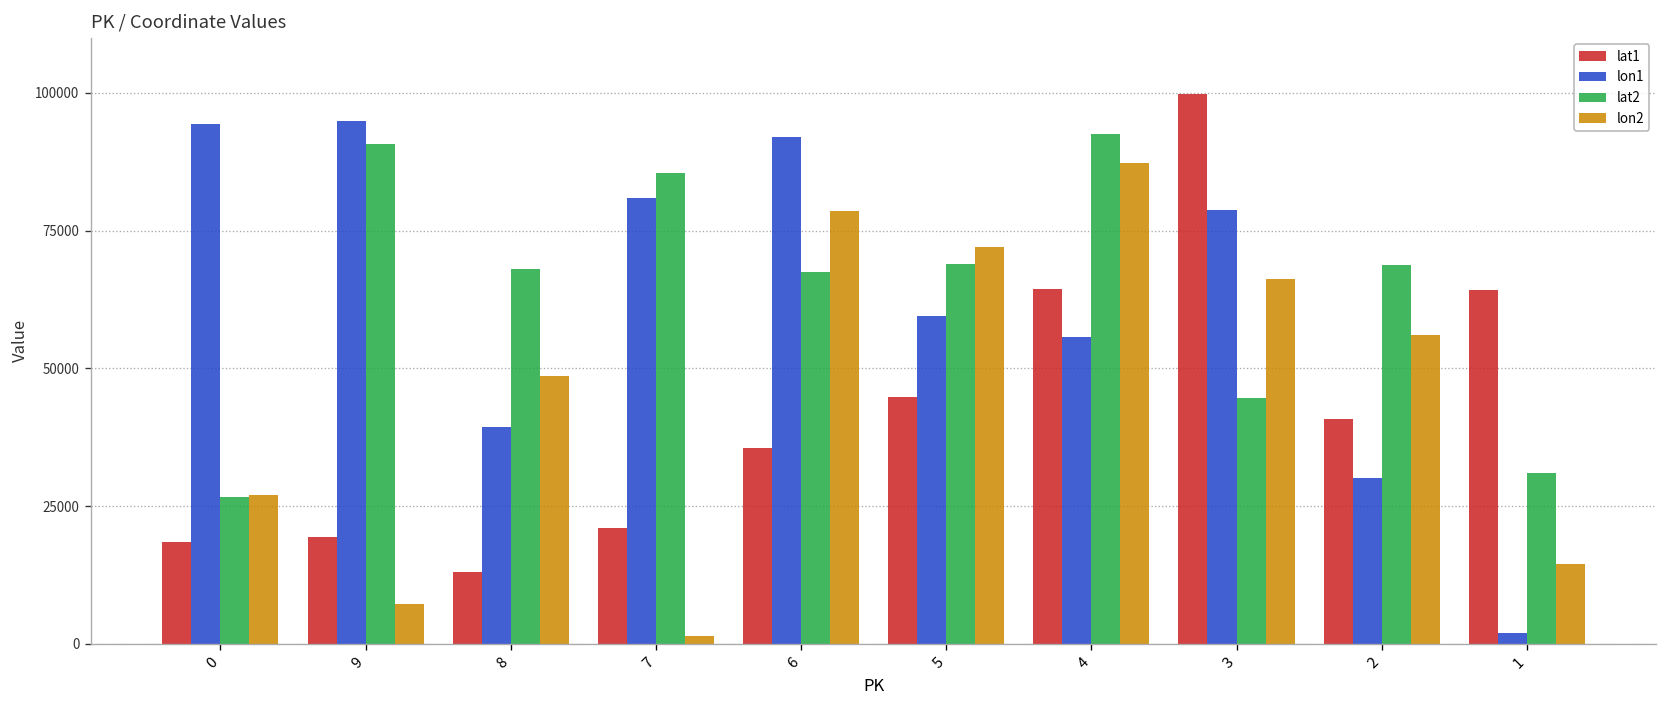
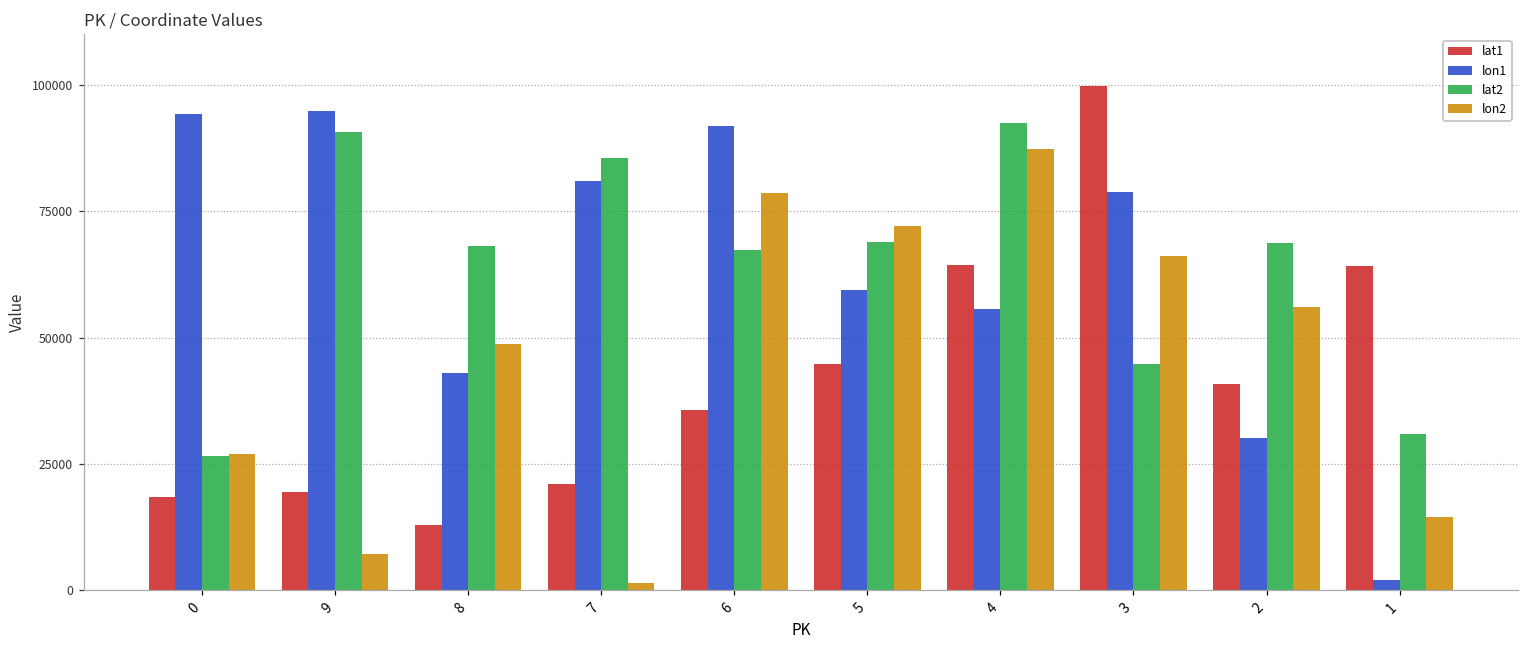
lon1, 8: 39000 -> 43000
